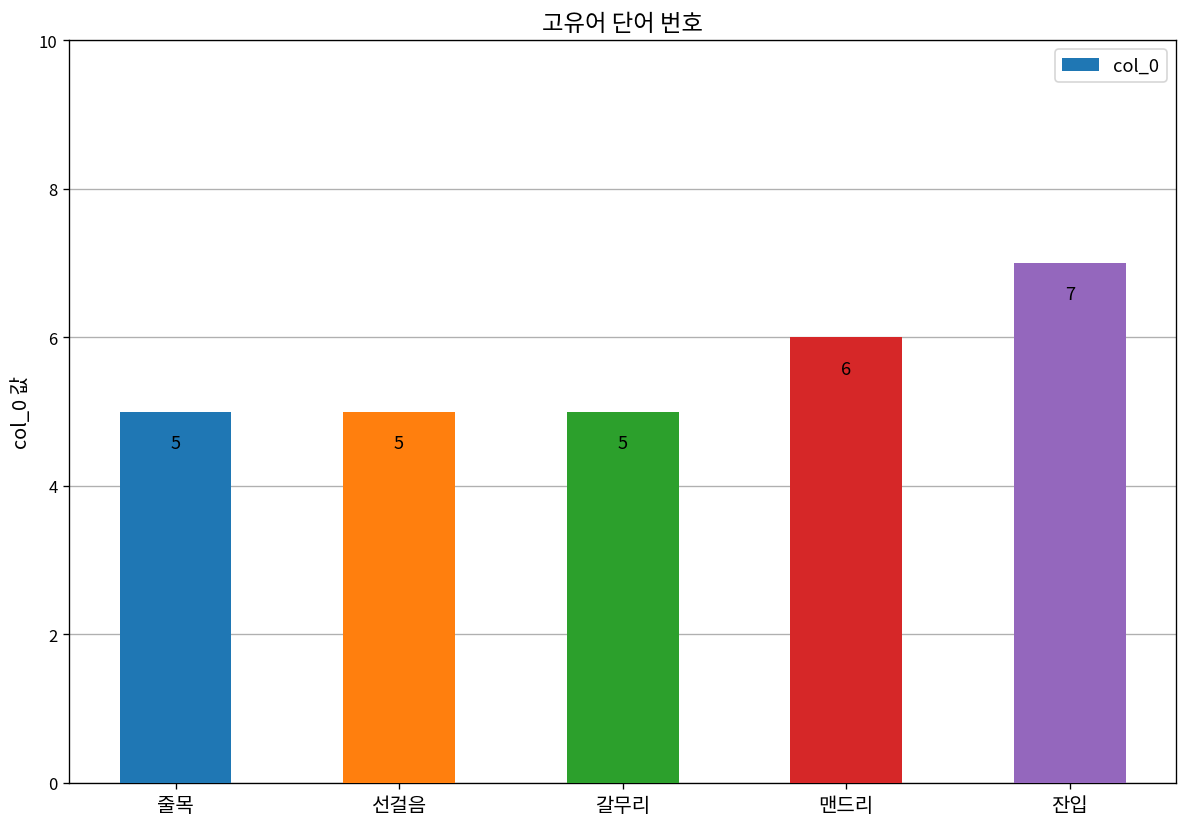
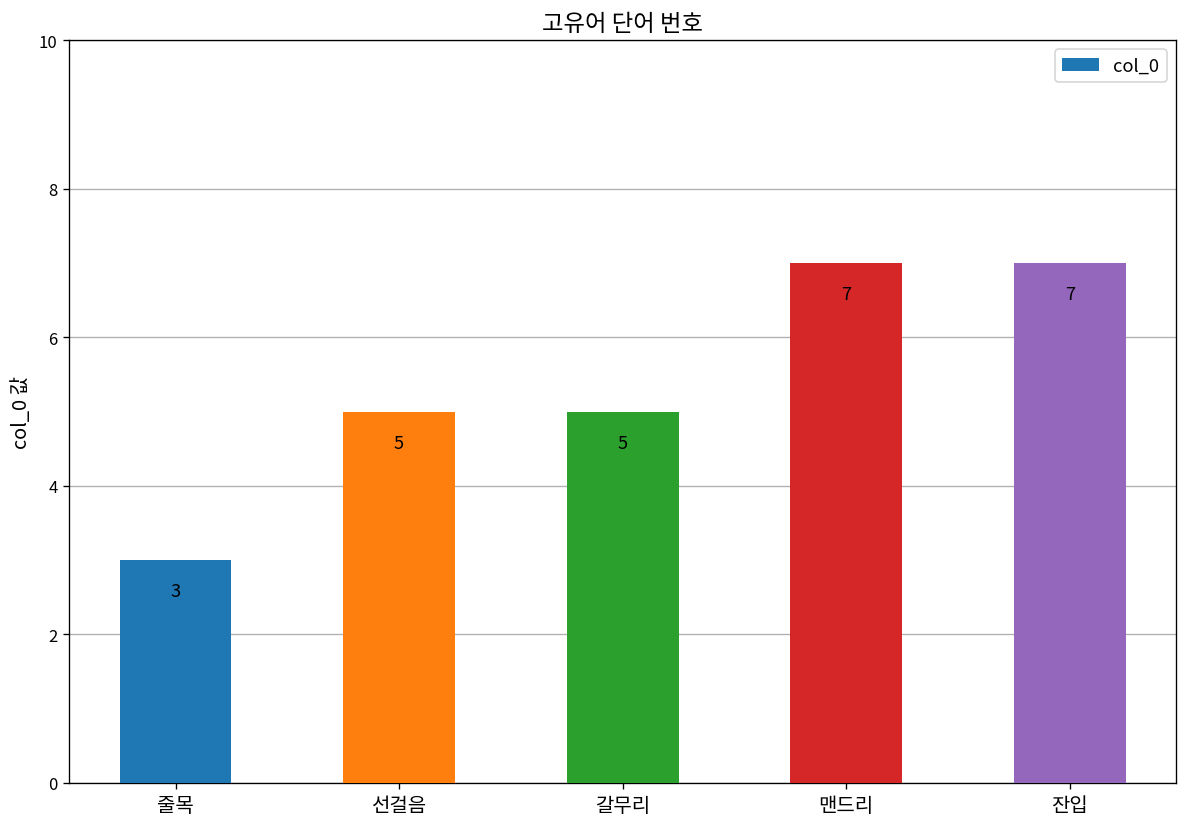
줄목: 5 -> 3
맨드리: 6 -> 7
